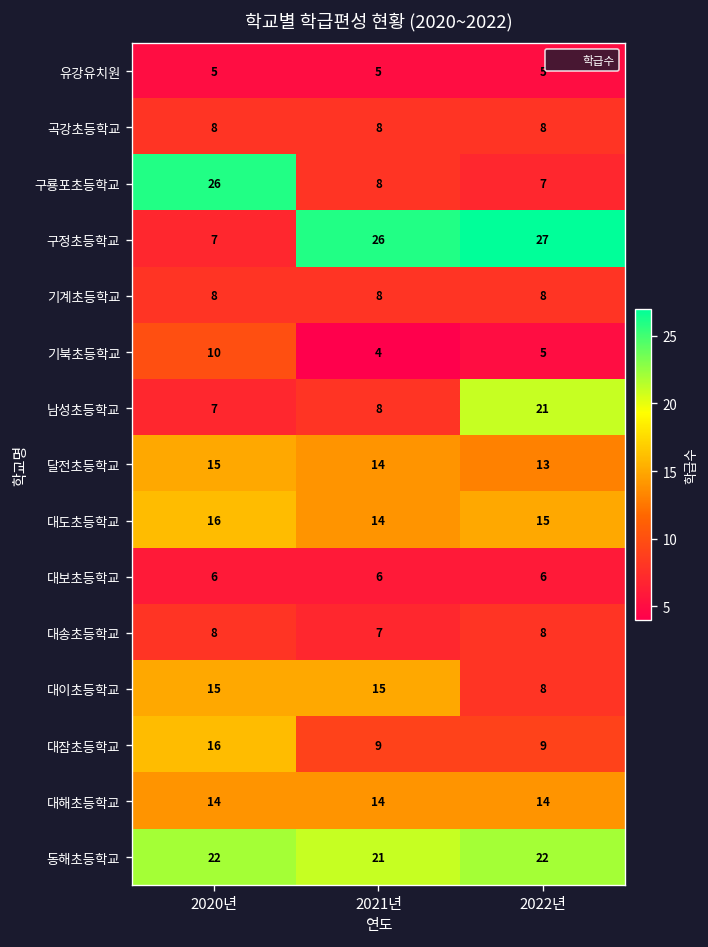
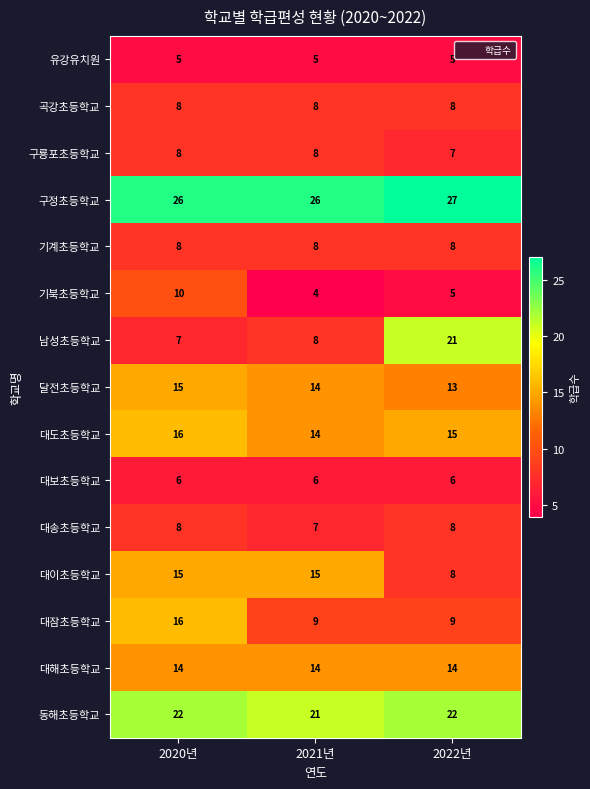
구룡포초등학교, 2020년: 26 -> 8
구정초등학교, 2020년: 7 -> 26
